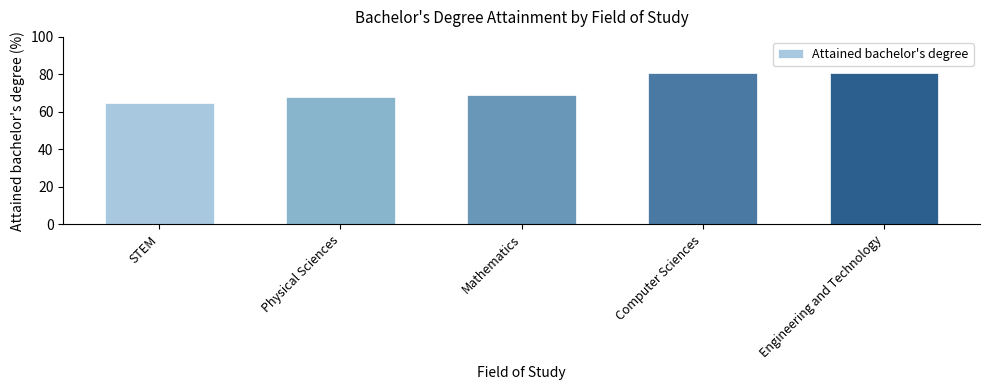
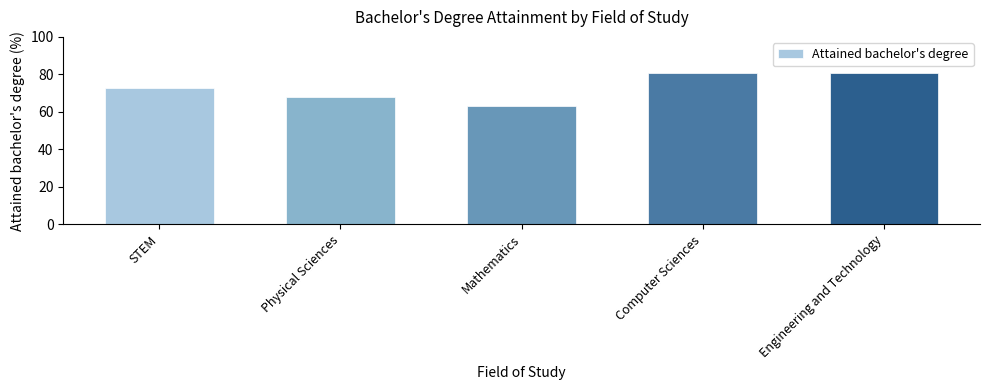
STEM: 65 -> 73
Mathematics: 69 -> 63
